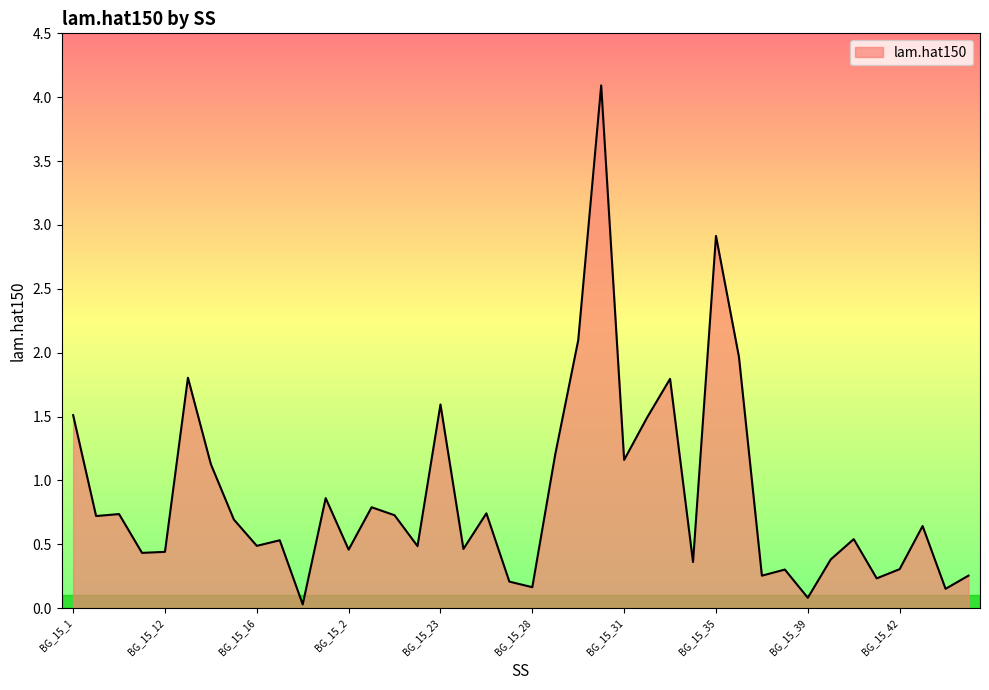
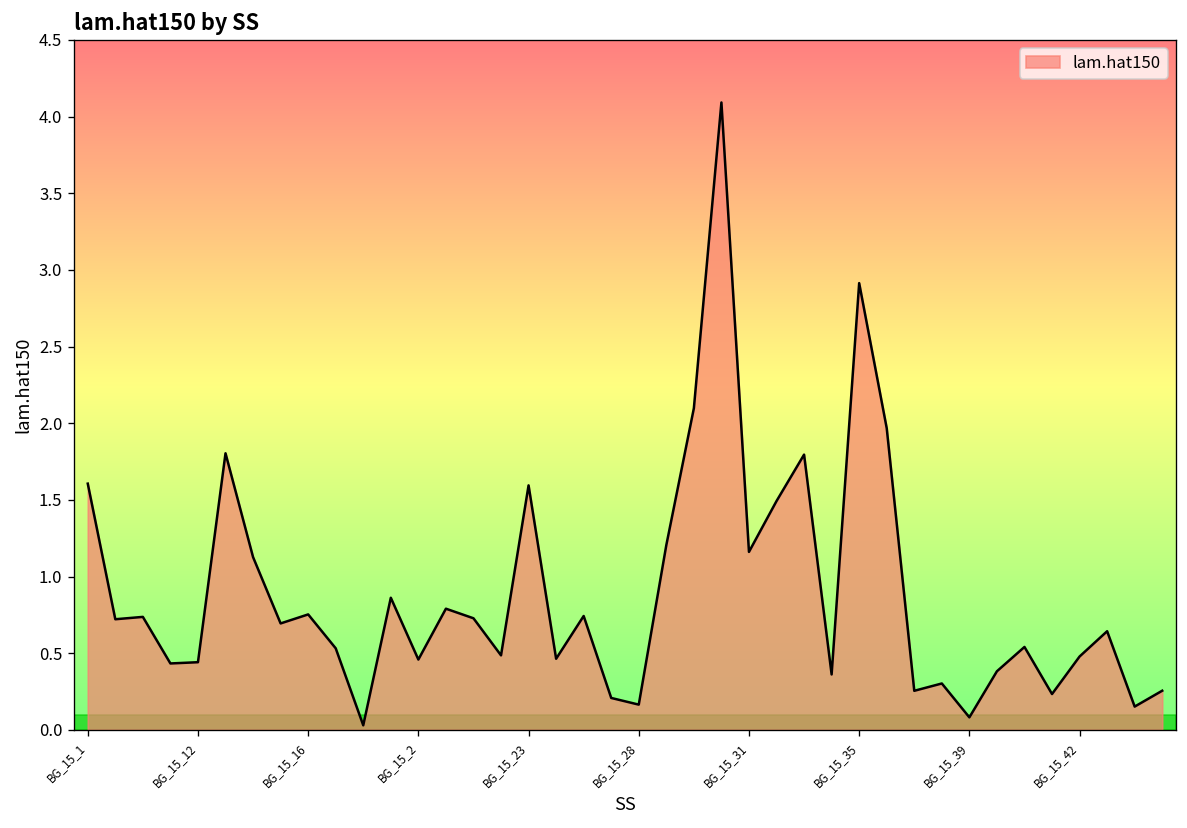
BG_15_1: 1.51 -> 1.61
BG_15_16: 0.49 -> 0.75
BG_15_42: 0.31 -> 0.48
